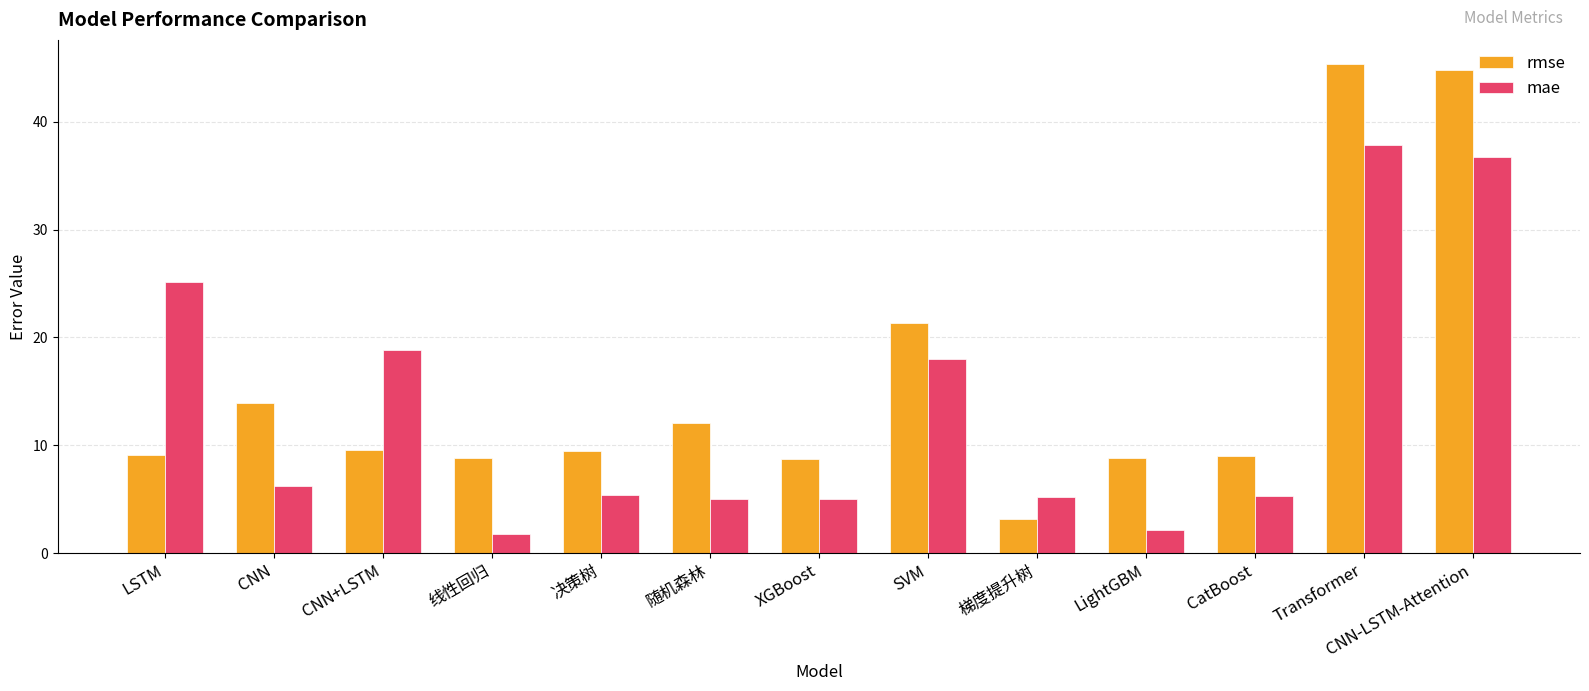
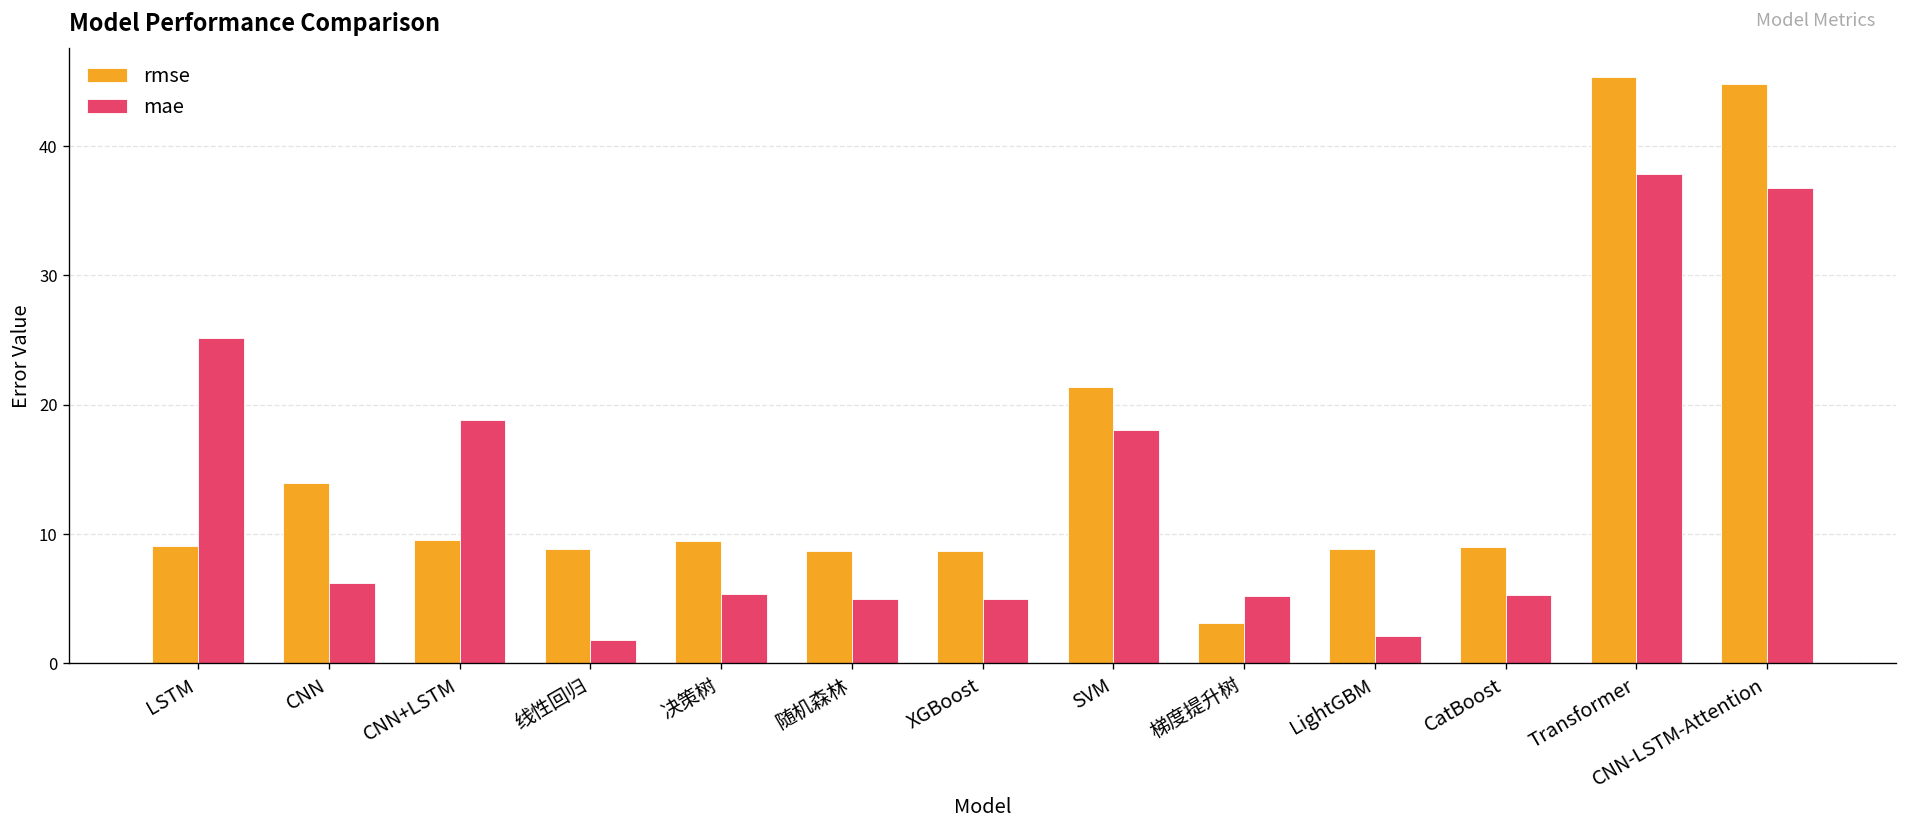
rmse, 随机森林: 12.0 -> 8.7
